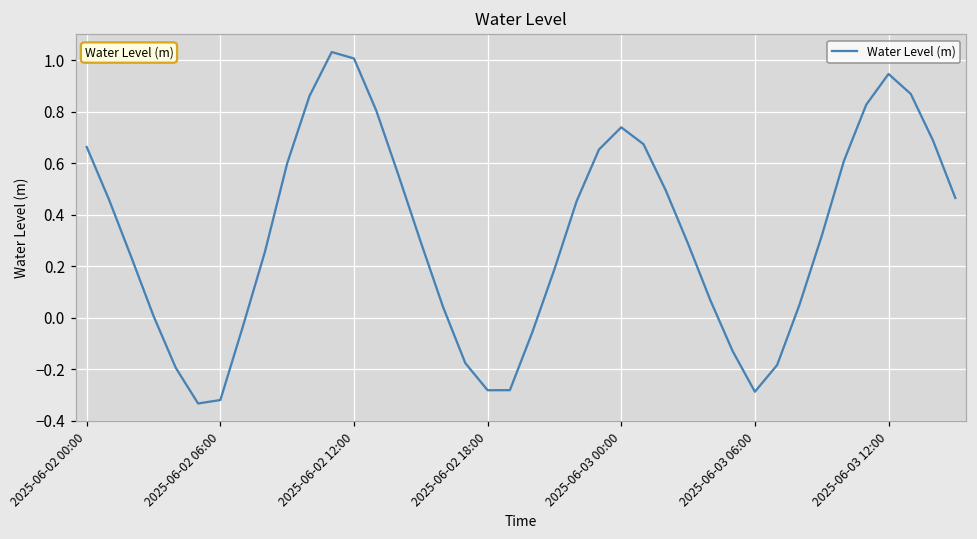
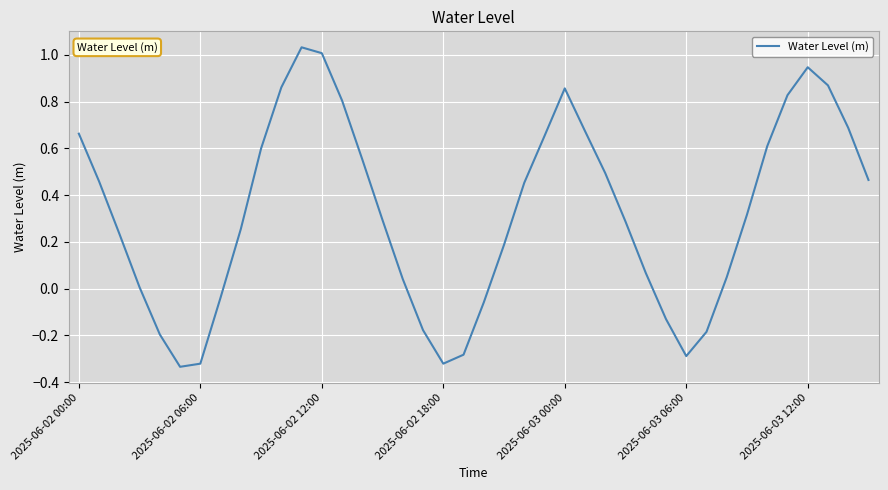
2025-06-02 18:00: -0.28 -> -0.32
2025-06-03 00:00: 0.74 -> 0.86
